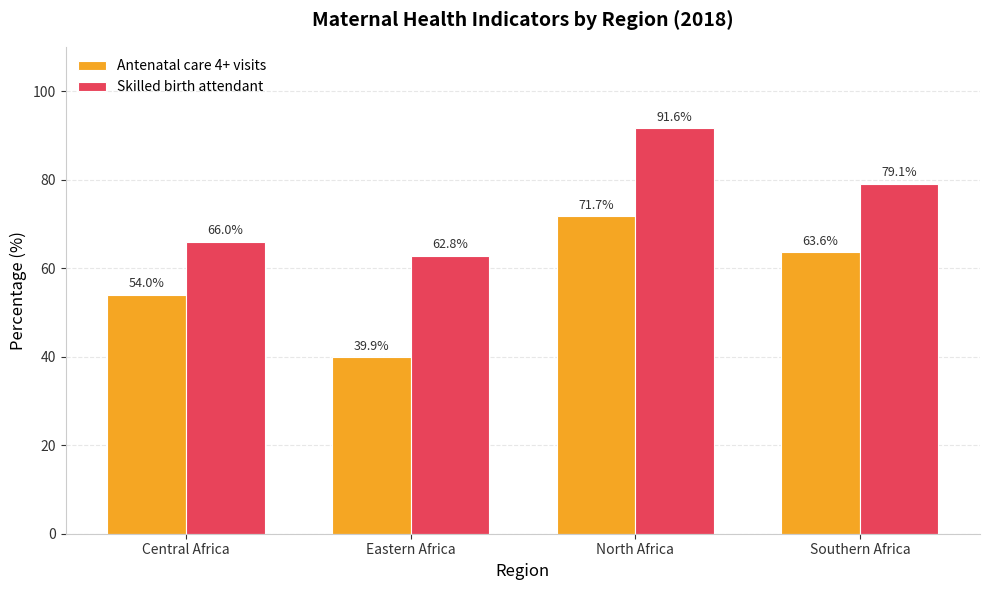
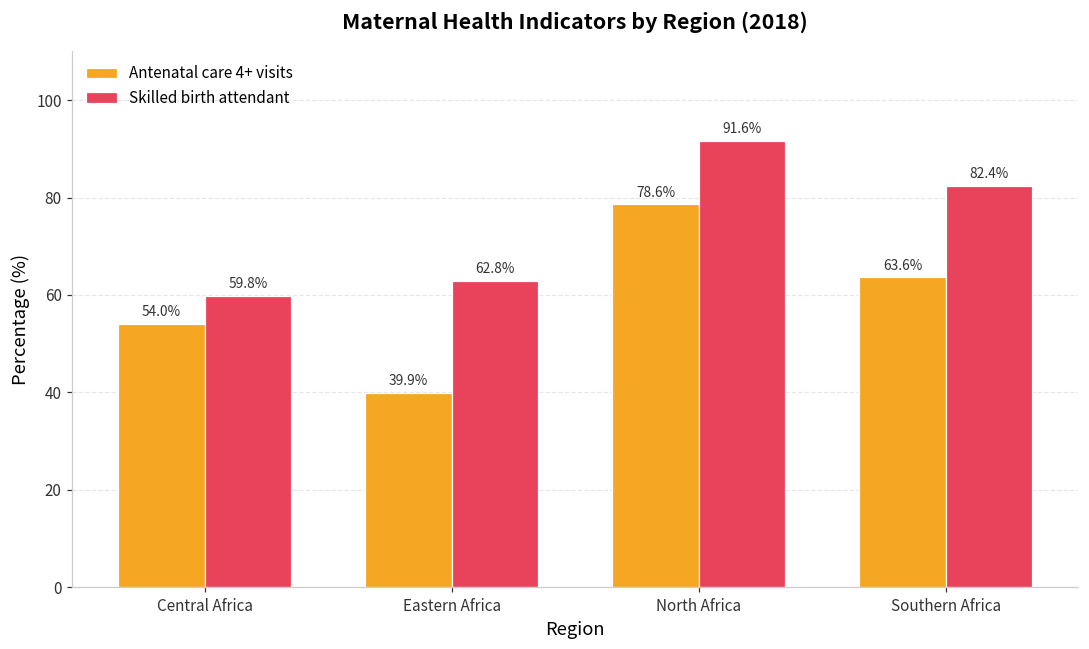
Skilled birth attendant, Central Africa: 66.0% -> 59.8%
Antenatal care 4+ visits, North Africa: 71.7% -> 78.6%
Skilled birth attendant, Southern Africa: 79.1% -> 82.4%
